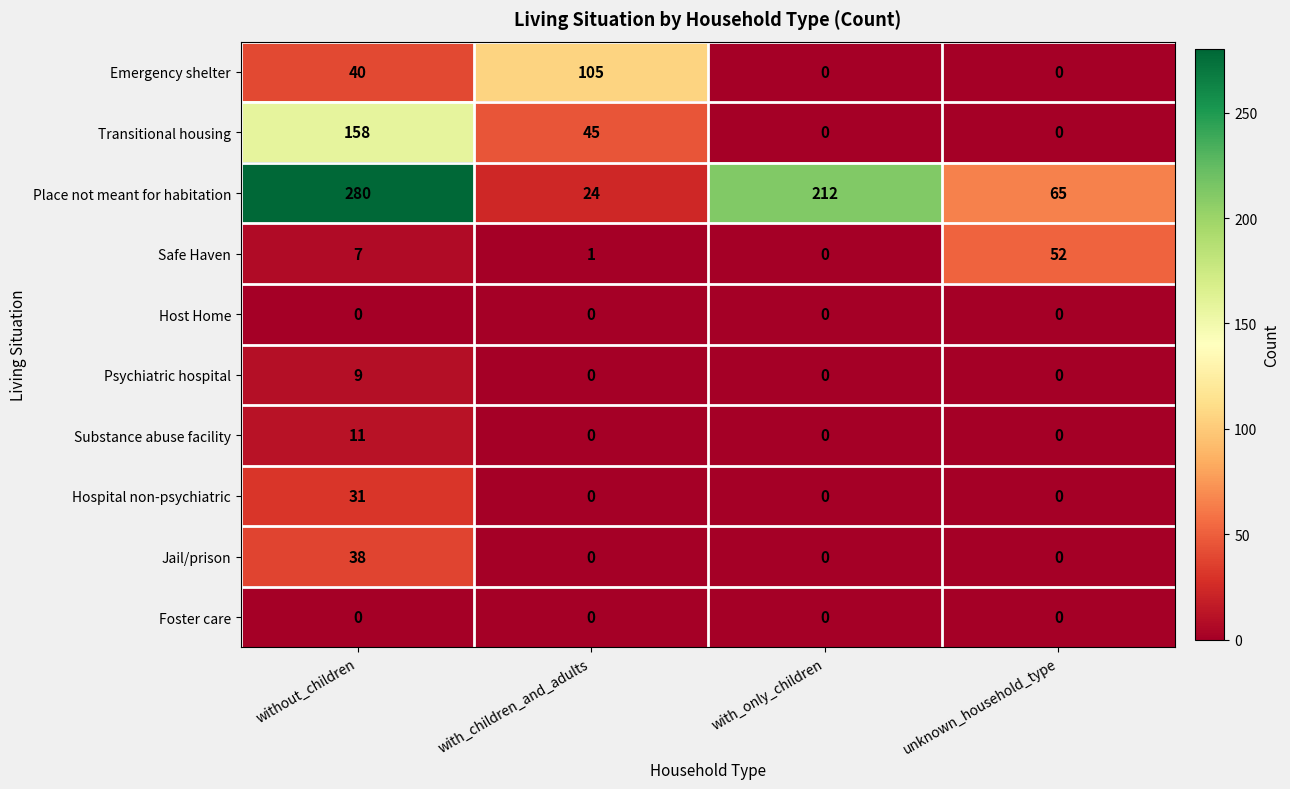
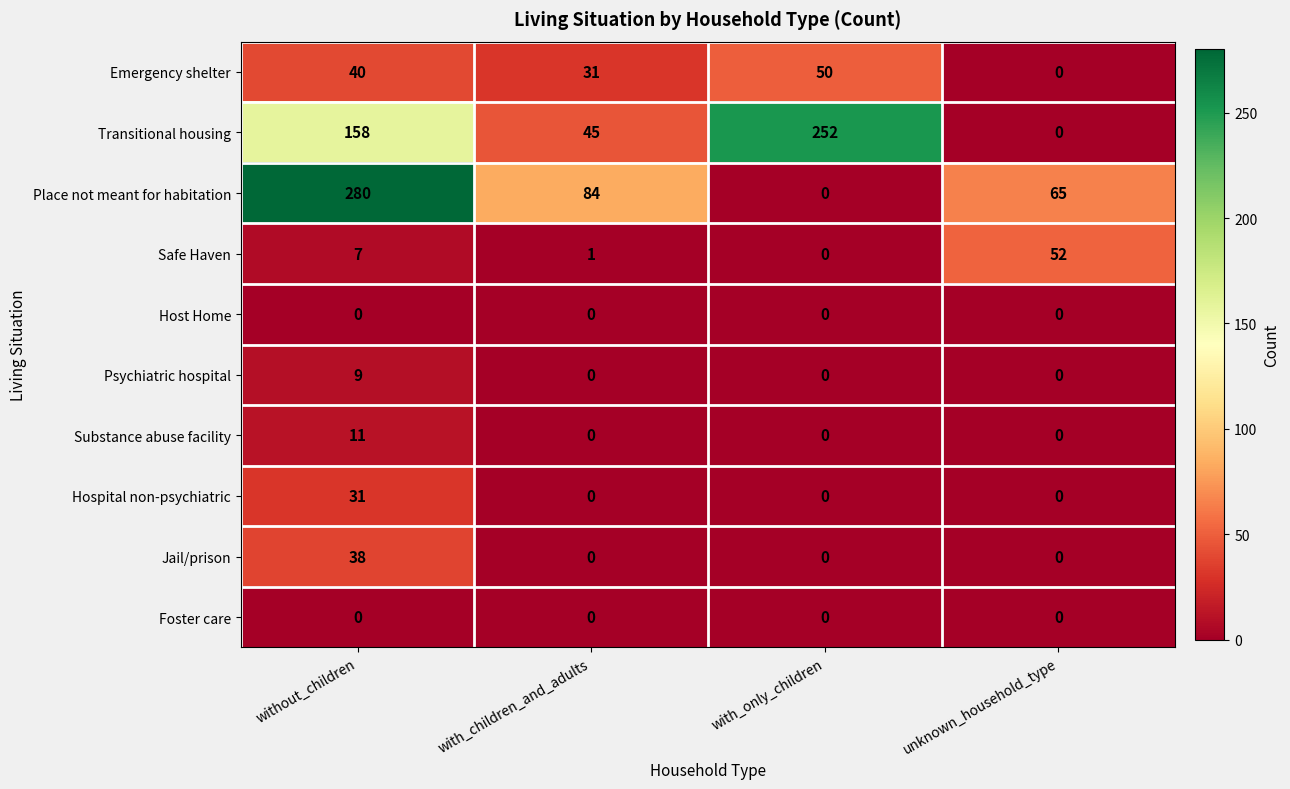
Emergency shelter, with_children_and_adults: 105 -> 31
Emergency shelter, with_only_children: 0 -> 50
Transitional housing, with_only_children: 0 -> 252
Place not meant for habitation, with_children_and_adults: 24 -> 84
Place not meant for habitation, with_only_children: 212 -> 0
